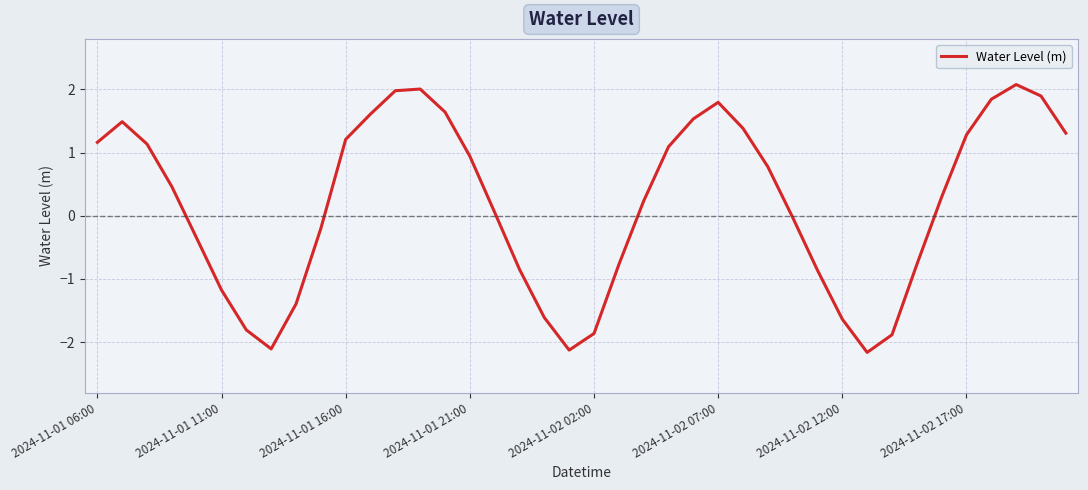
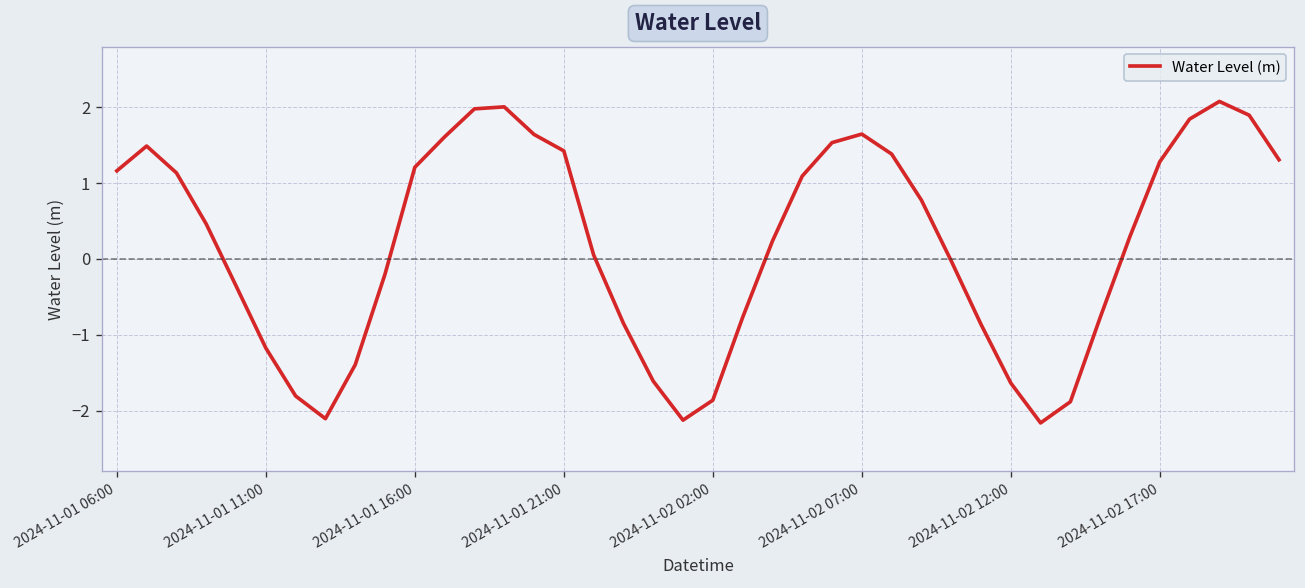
2024-11-01 21:00: 0.9 -> 1.4
2024-11-02 07:00: 1.8 -> 1.6
